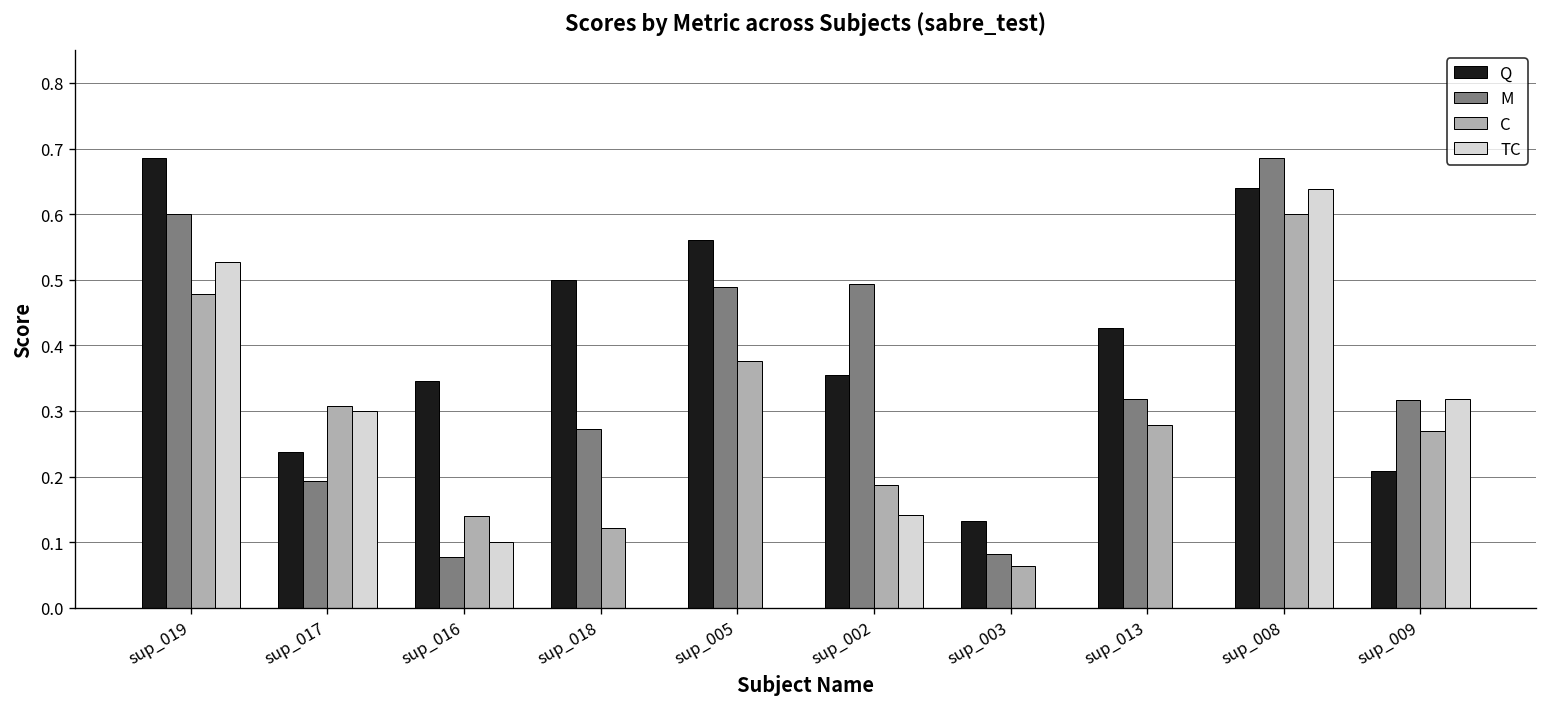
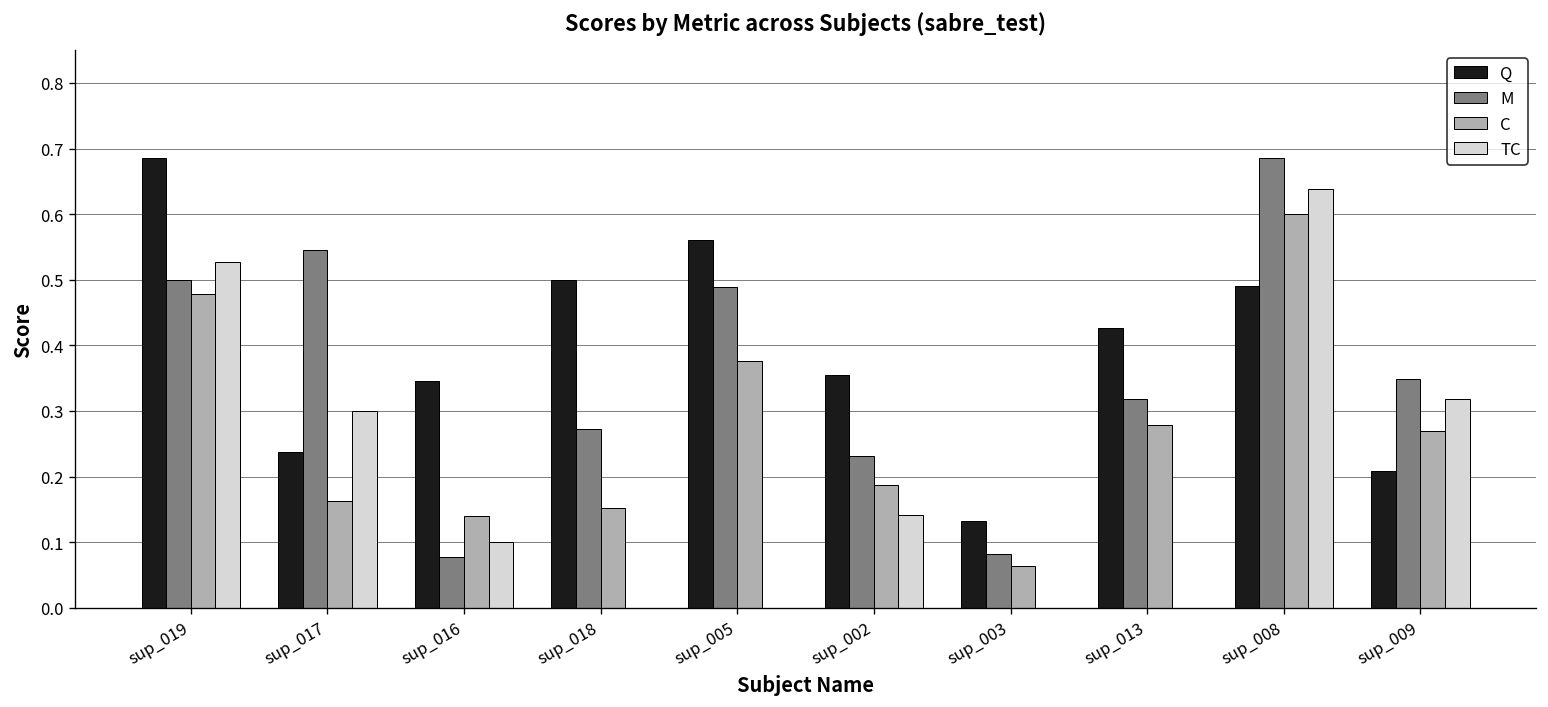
M, sup_019: 0.6 -> 0.5
M, sup_017: 0.19 -> 0.55
C, sup_017: 0.31 -> 0.16
C, sup_018: 0.12 -> 0.15
M, sup_002: 0.49 -> 0.23
Q, sup_008: 0.64 -> 0.49
M, sup_009: 0.32 -> 0.35
